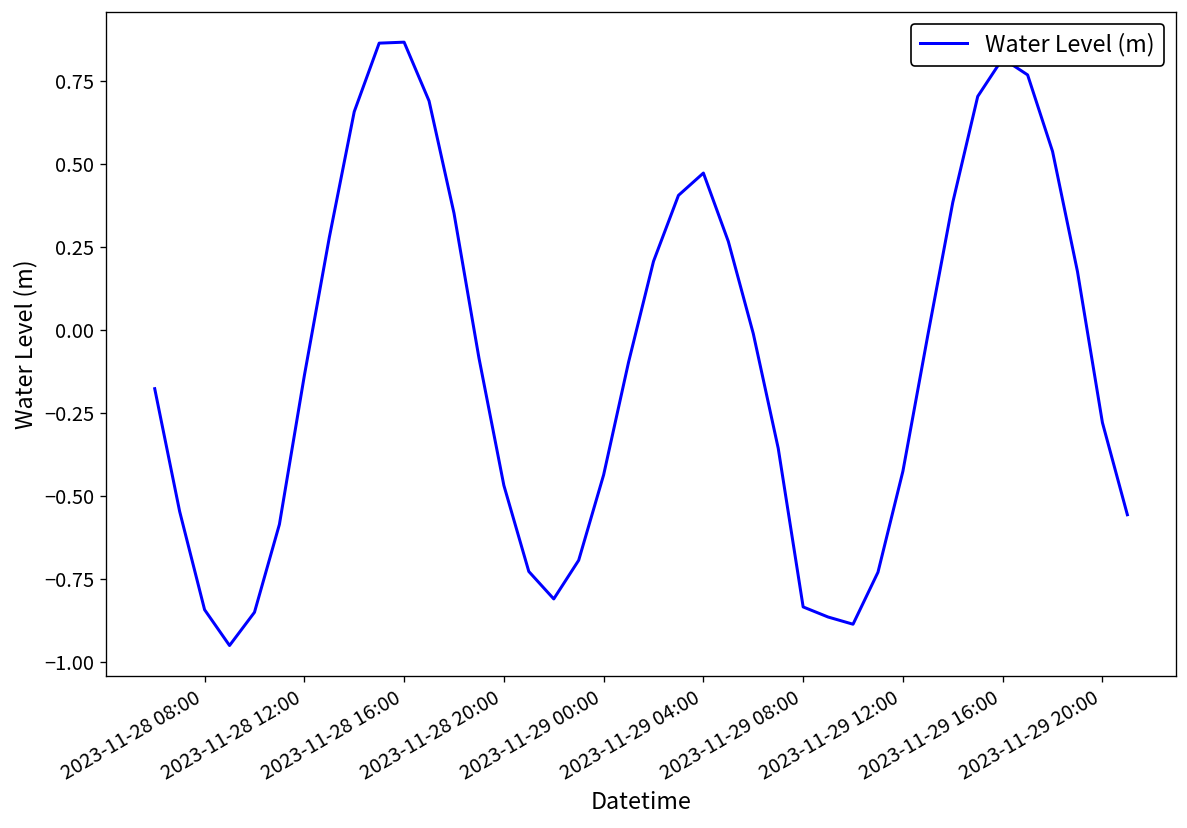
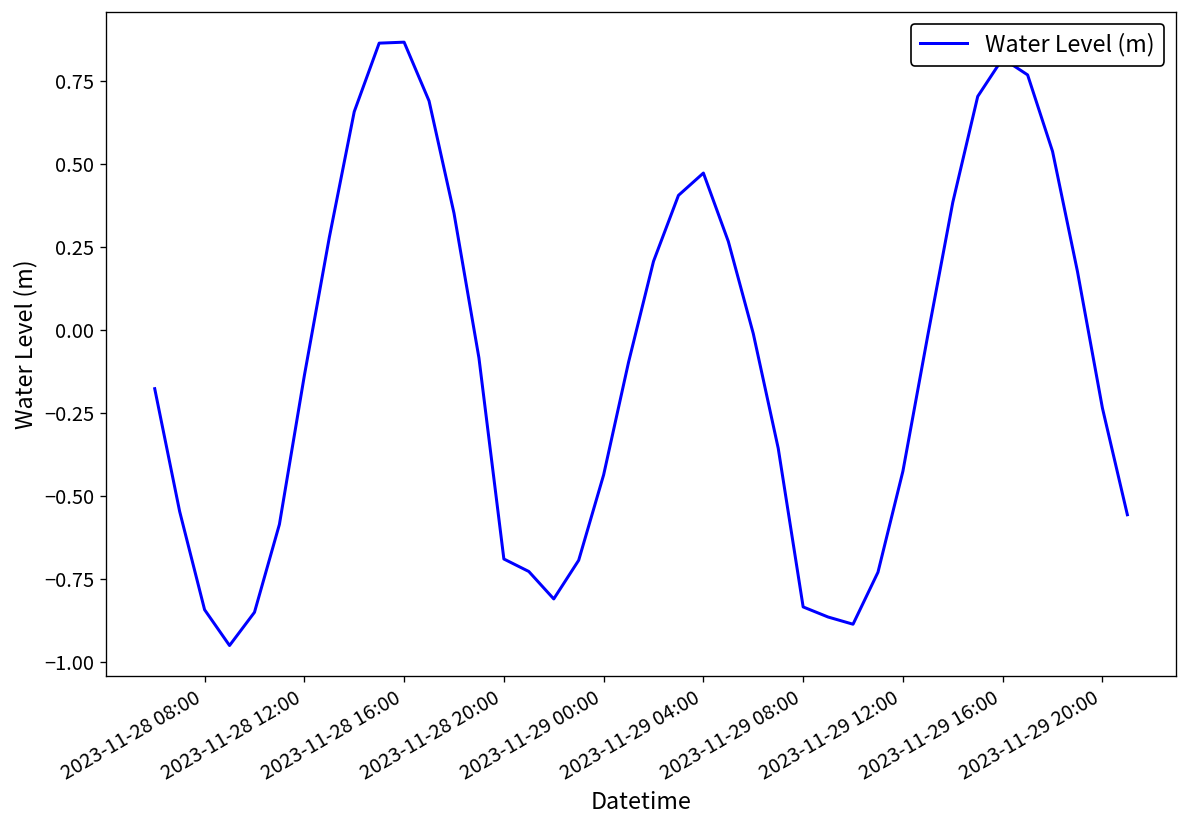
2023-11-28 20:00: -0.47 -> -0.69
2023-11-29 20:00: -0.28 -> -0.24
